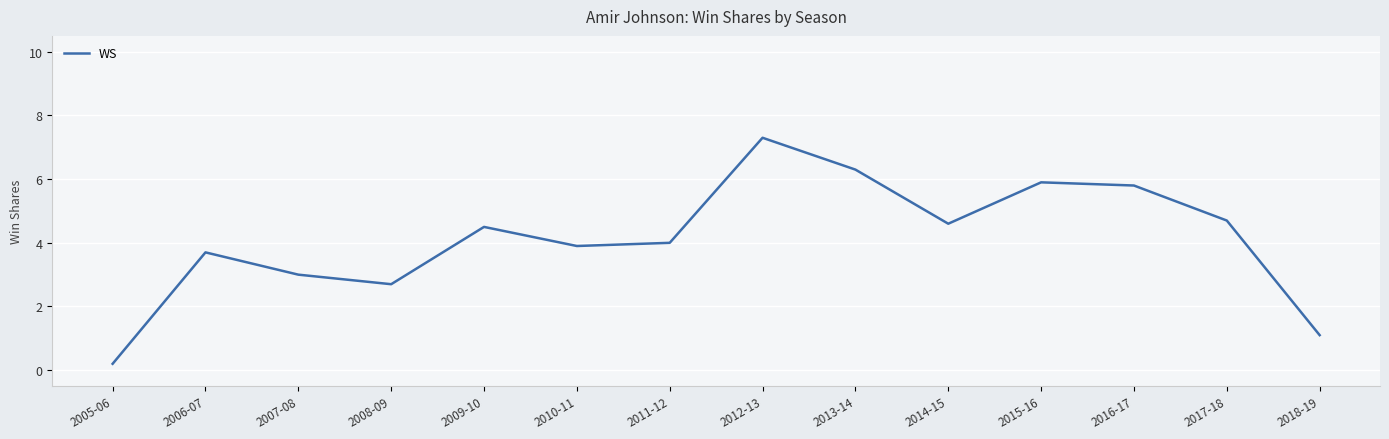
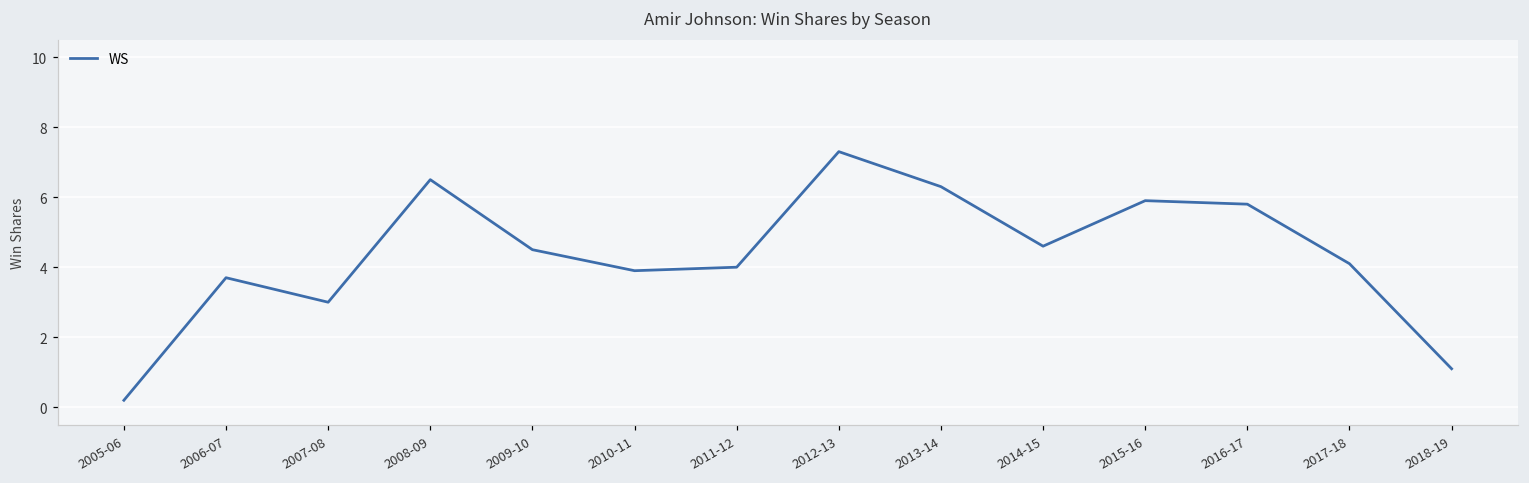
2008-09: 2.7 -> 6.5
2017-18: 4.7 -> 4.1
